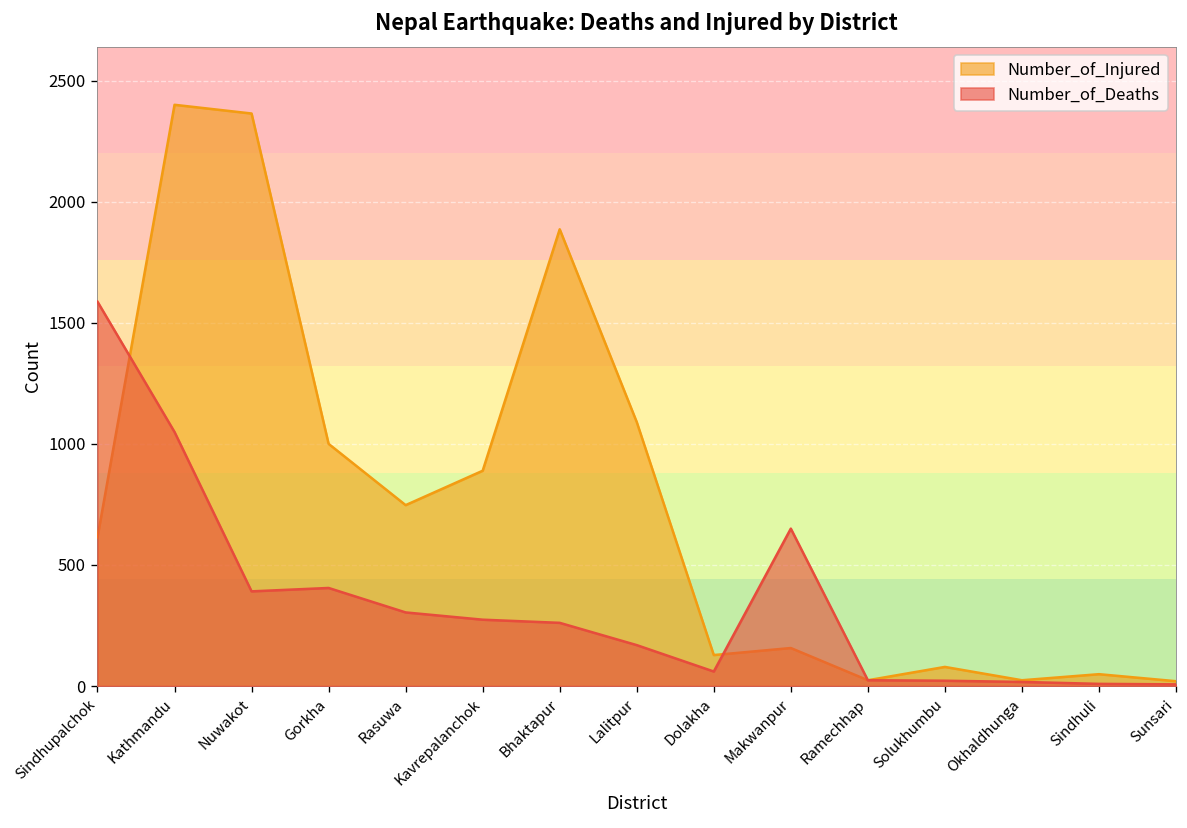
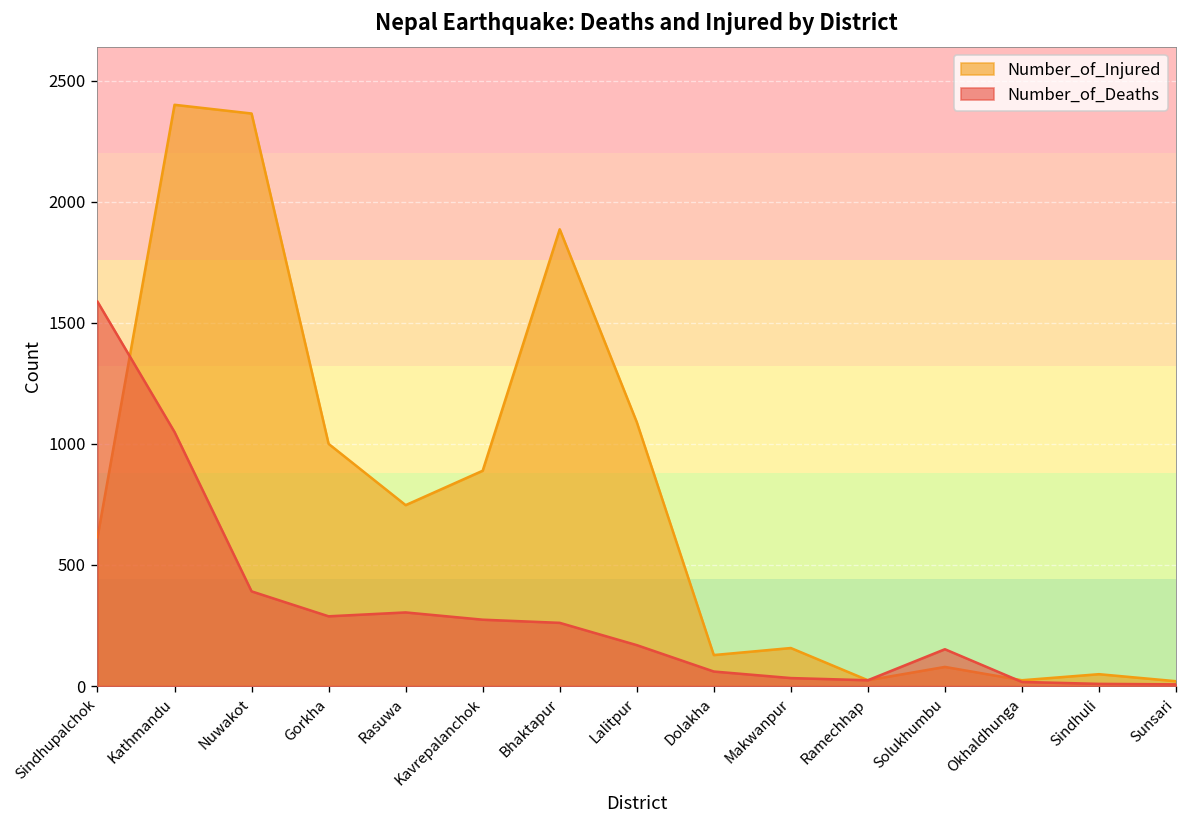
Number_of_Deaths, Gorkha: 410 -> 290
Number_of_Deaths, Makwanpur: 650 -> 30
Number_of_Deaths, Solukhumbu: 20 -> 150
